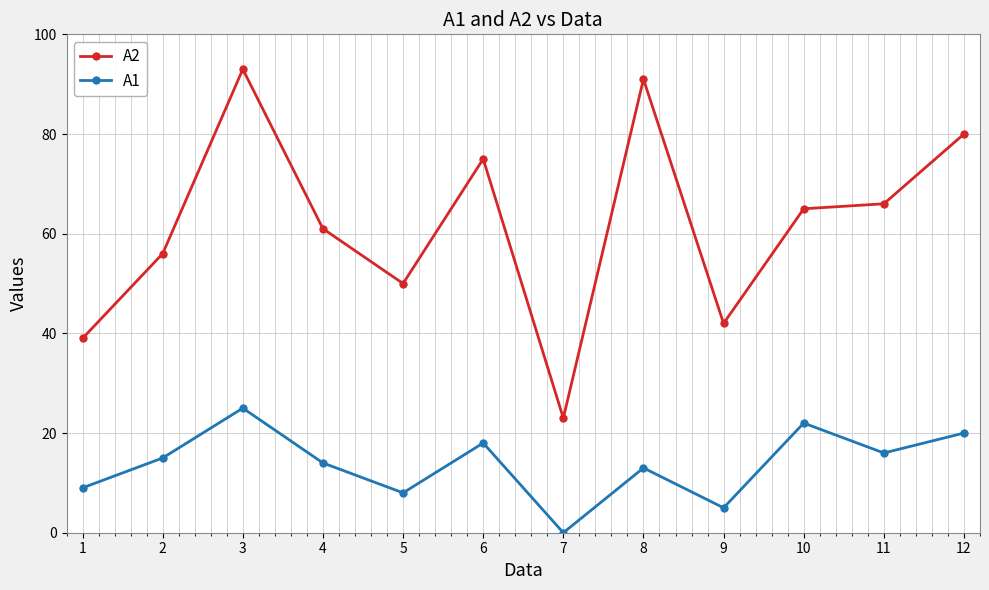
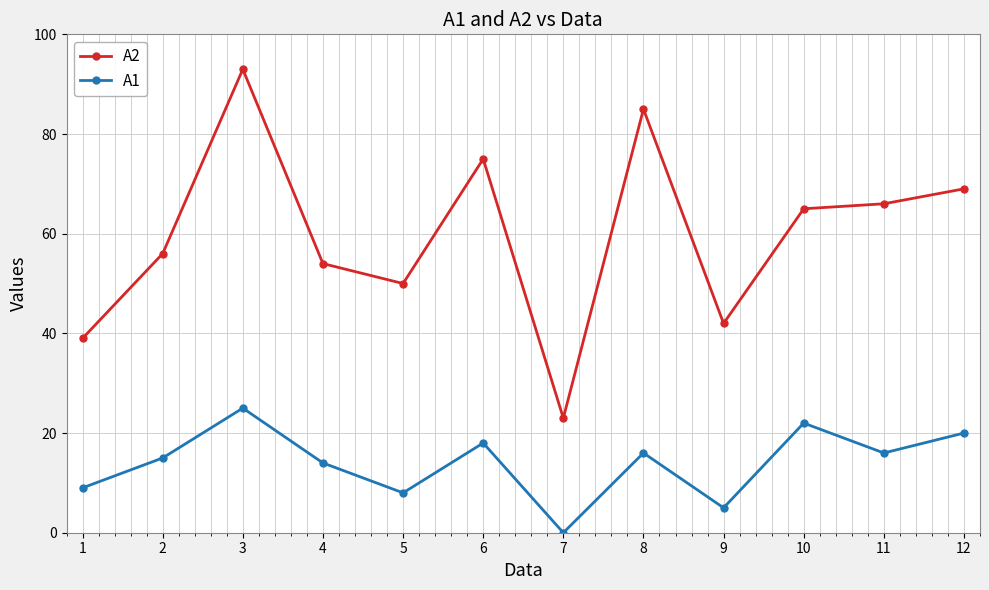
A2, 4: 61 -> 54
A2, 8: 91 -> 85
A1, 8: 13 -> 16
A2, 12: 80 -> 69
